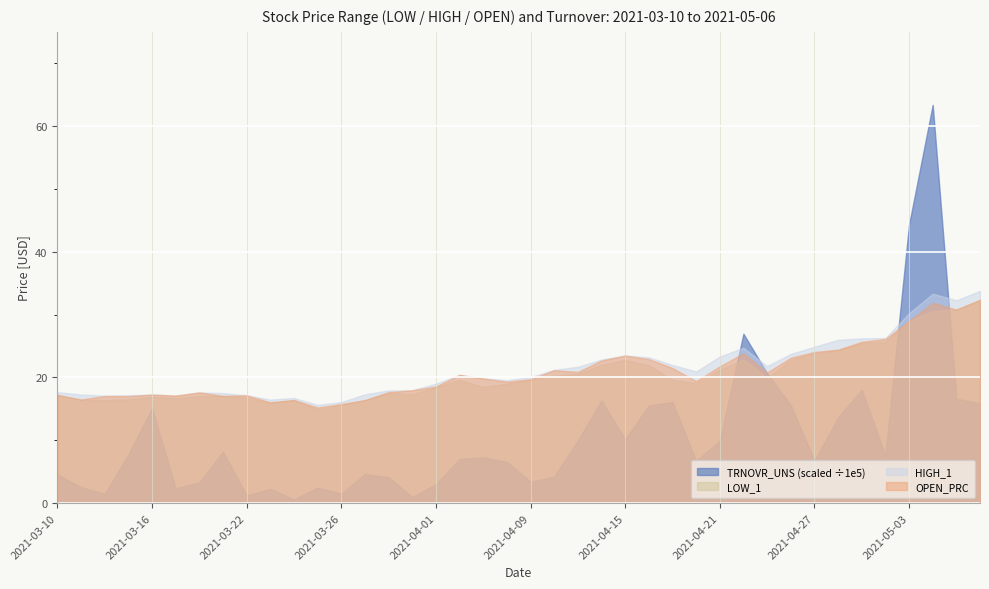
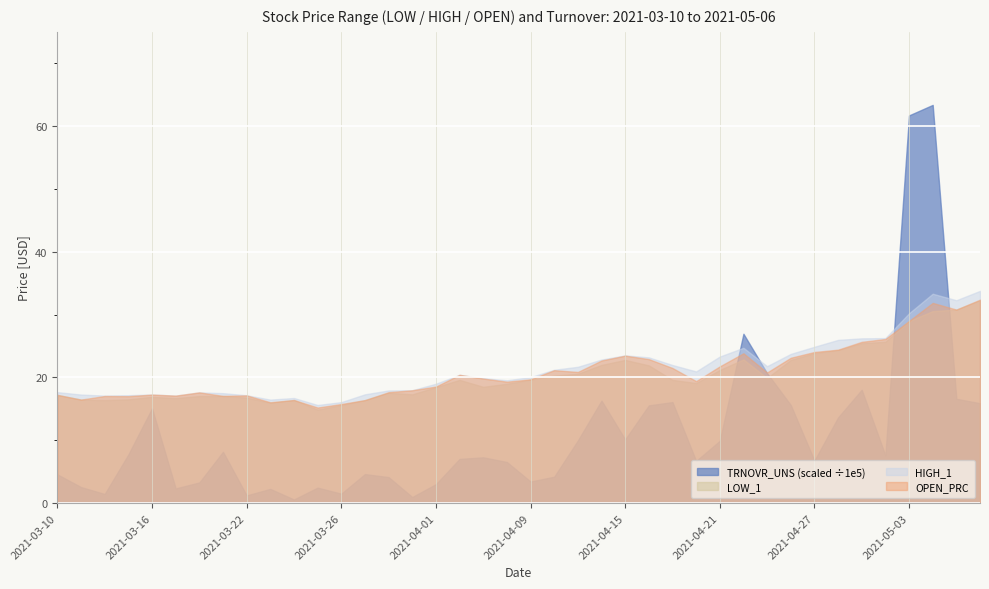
TRNOVR_UNS (scaled ÷1e5), 2021-05-03: 44 -> 62
